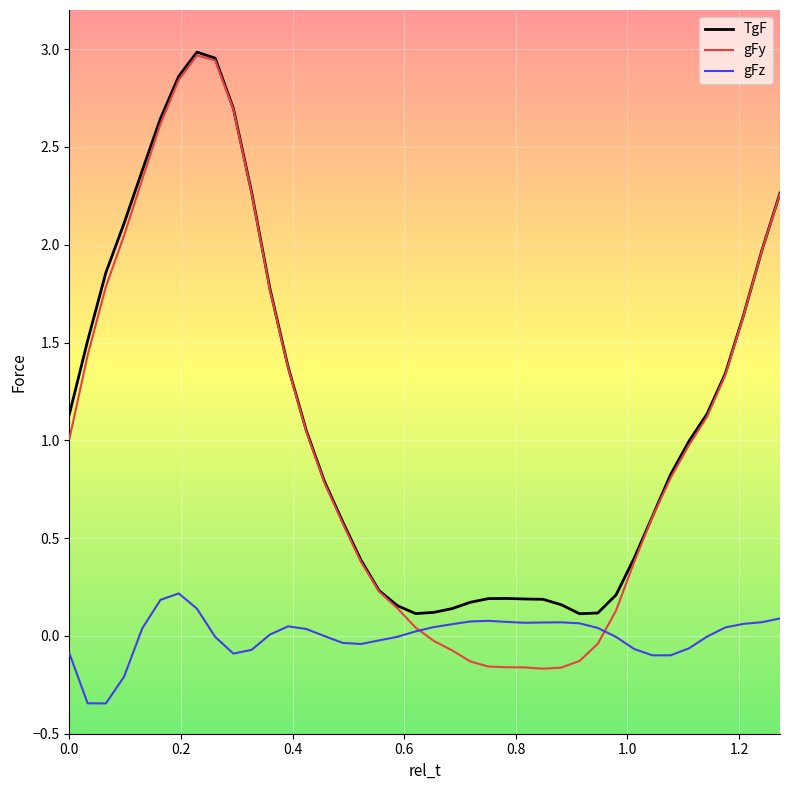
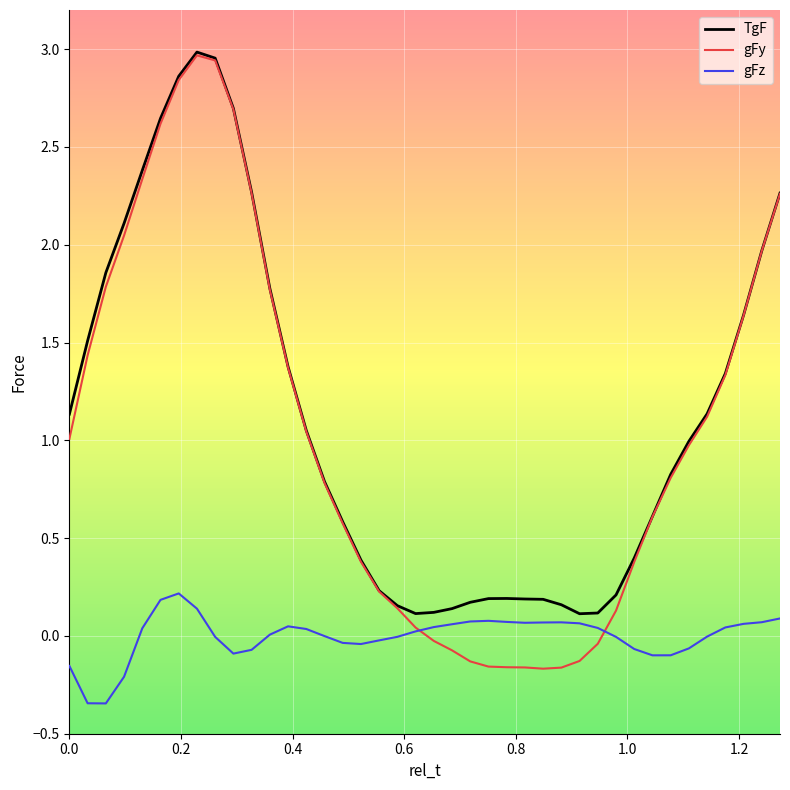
gFz, 0.0: -0.09 -> -0.15
